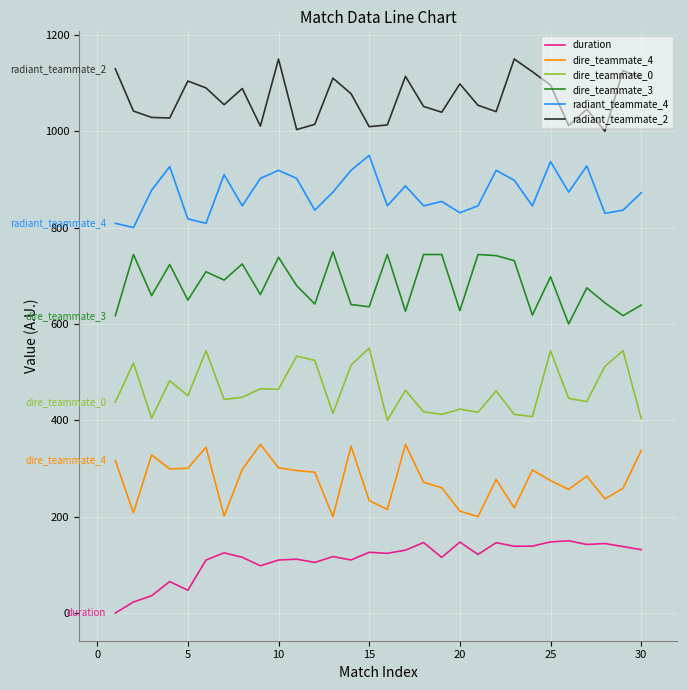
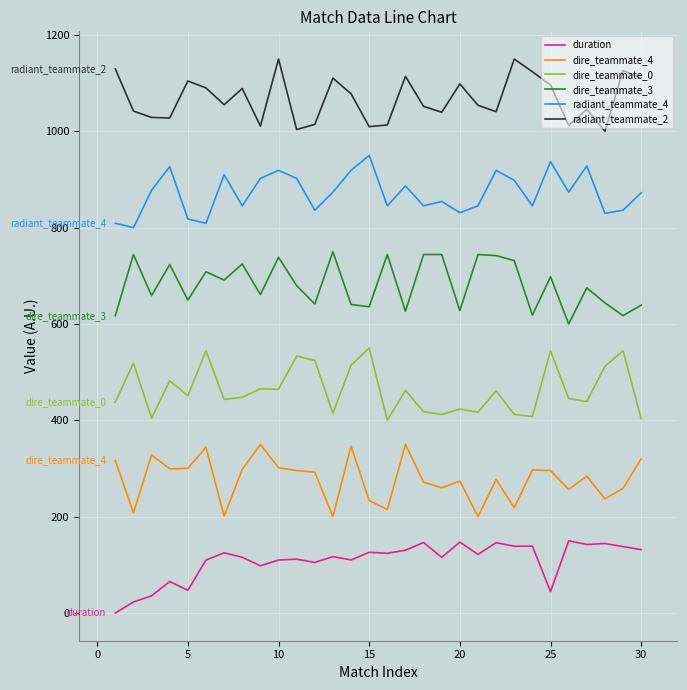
dire_teammate_4, 20: 210 -> 270
duration, 25: 150 -> 40
dire_teammate_4, 25: 270 -> 300
dire_teammate_4, 30: 340 -> 320
